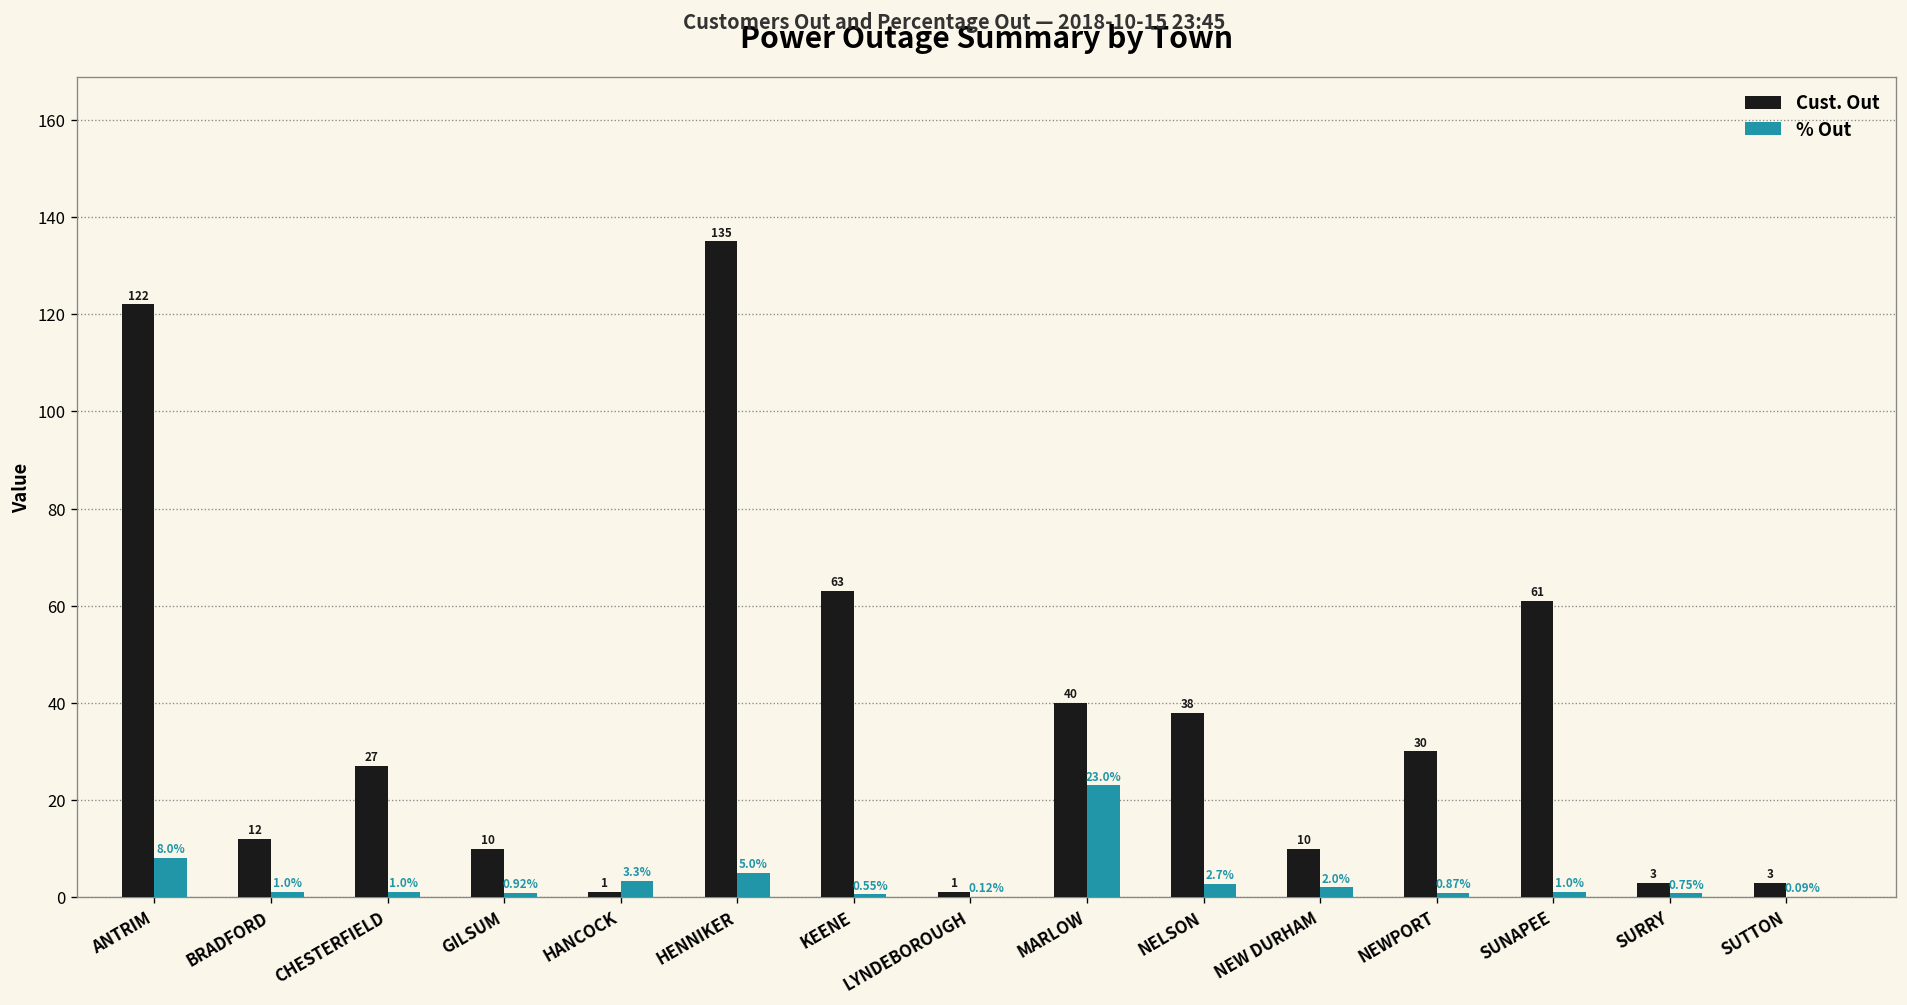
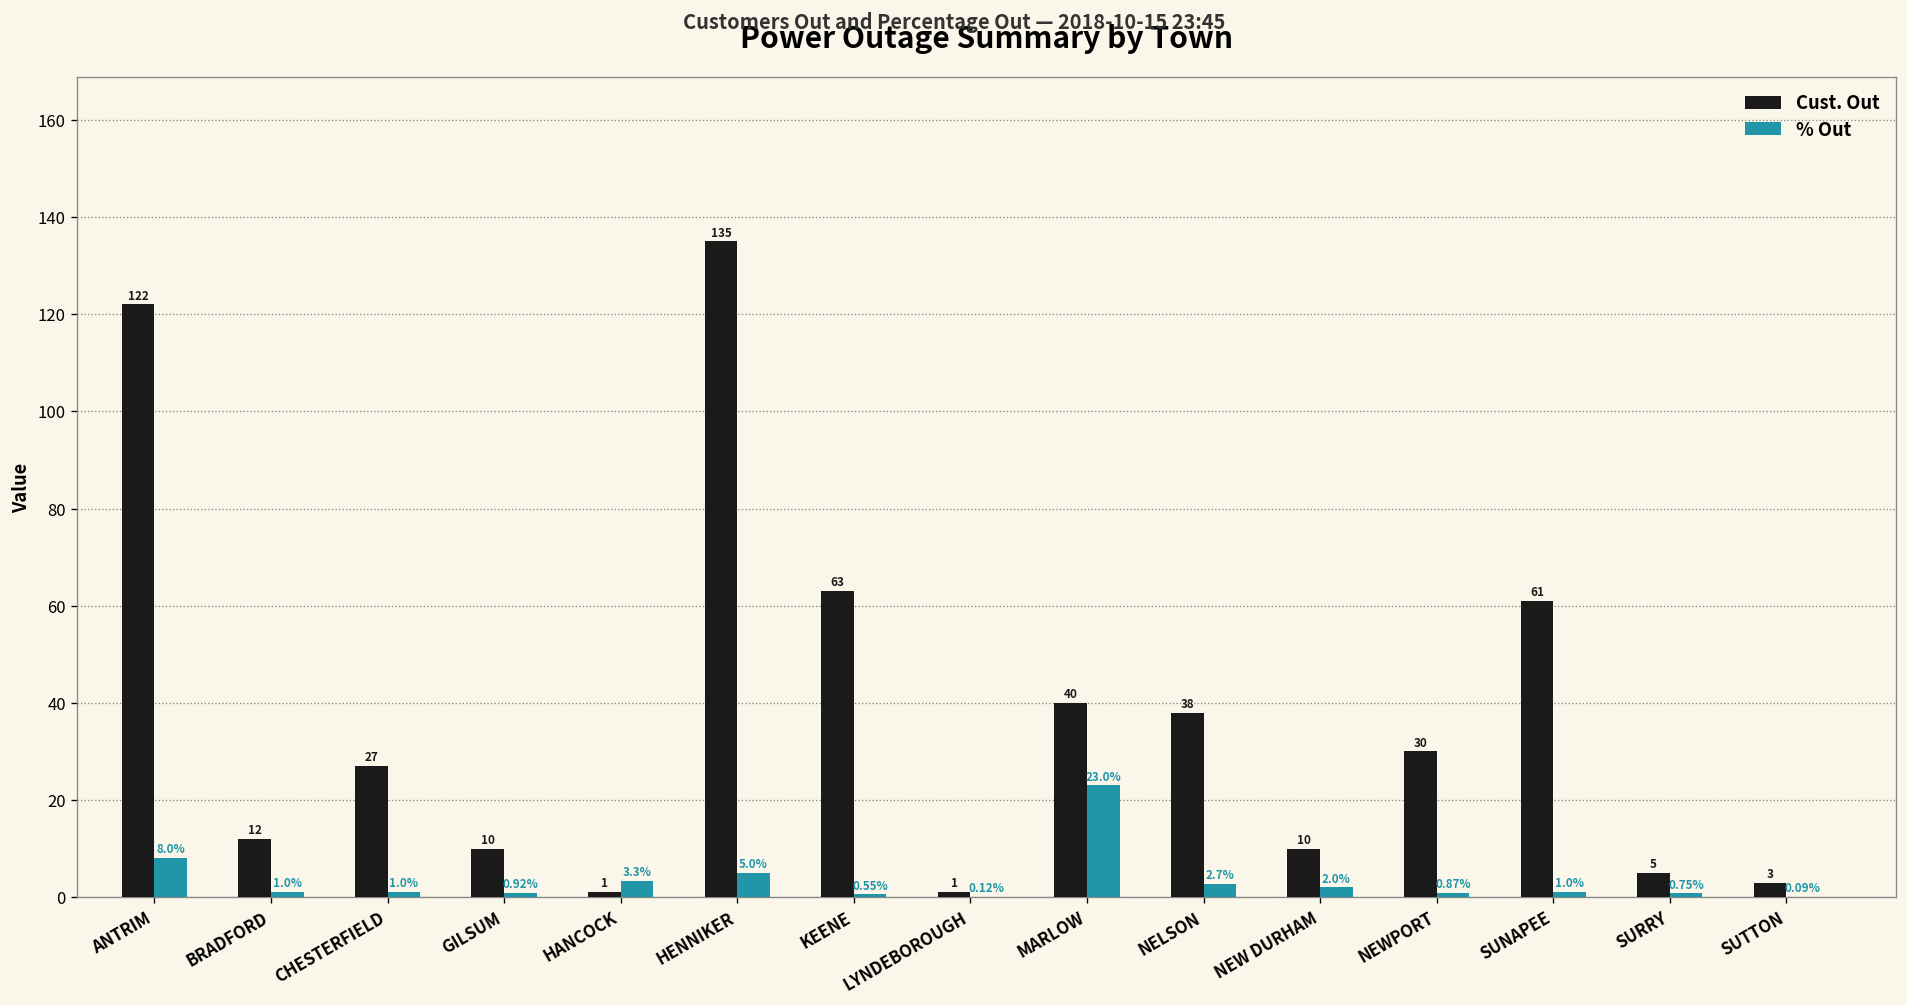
Cust. Out, SURRY: 3 -> 5
